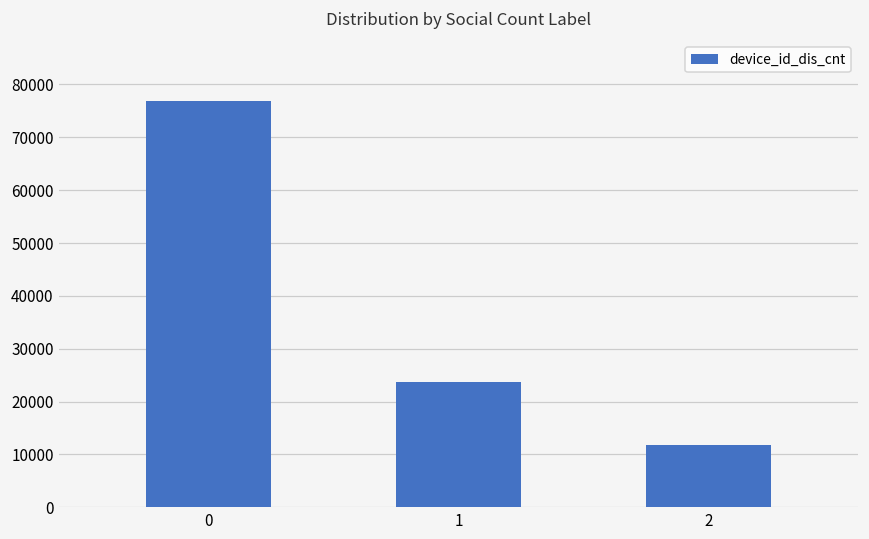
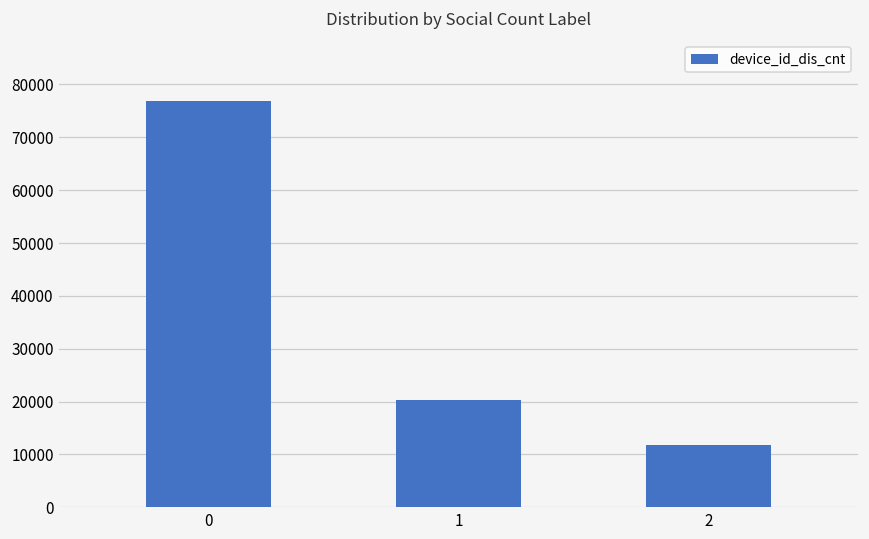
1: 24000 -> 20000
